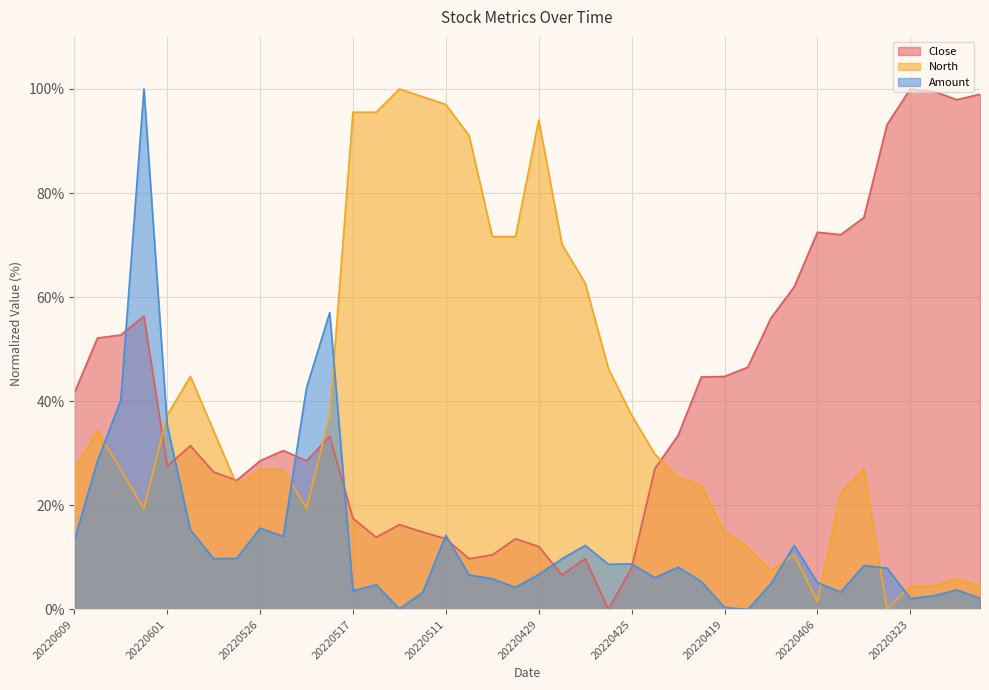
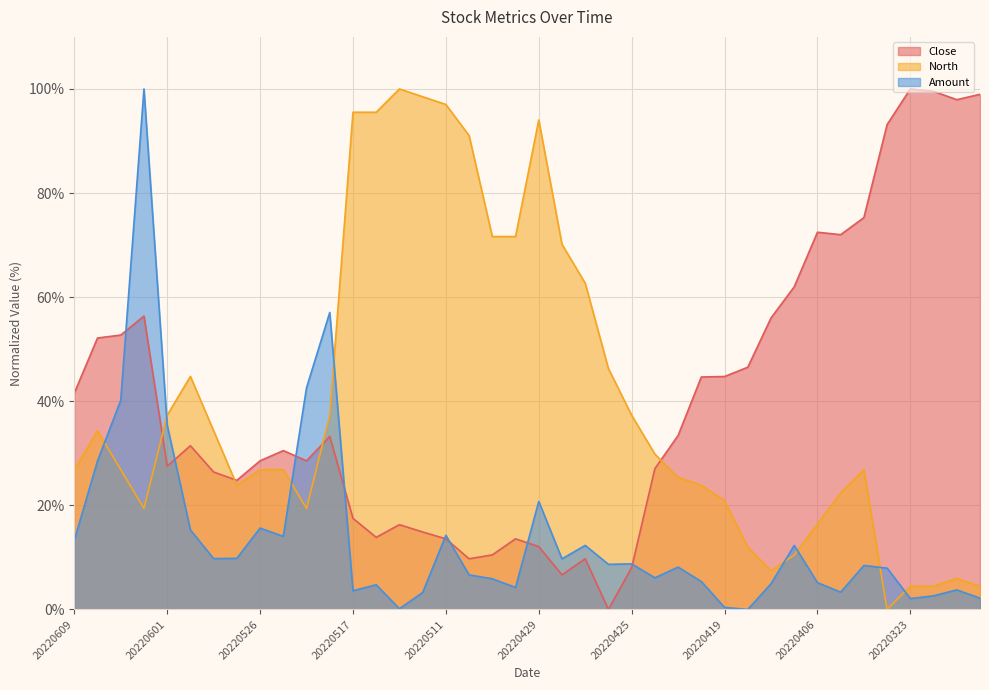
Amount, 20220429: 7% -> 21%
North, 20220419: 15% -> 21%
North, 20220406: 1% -> 16%
